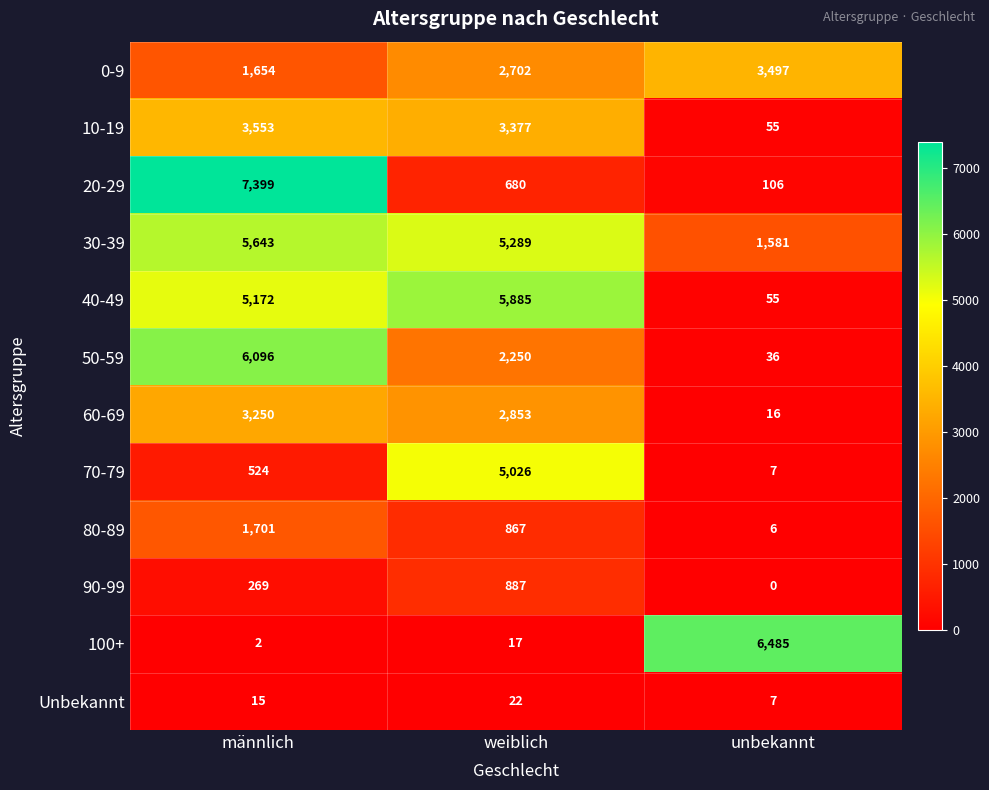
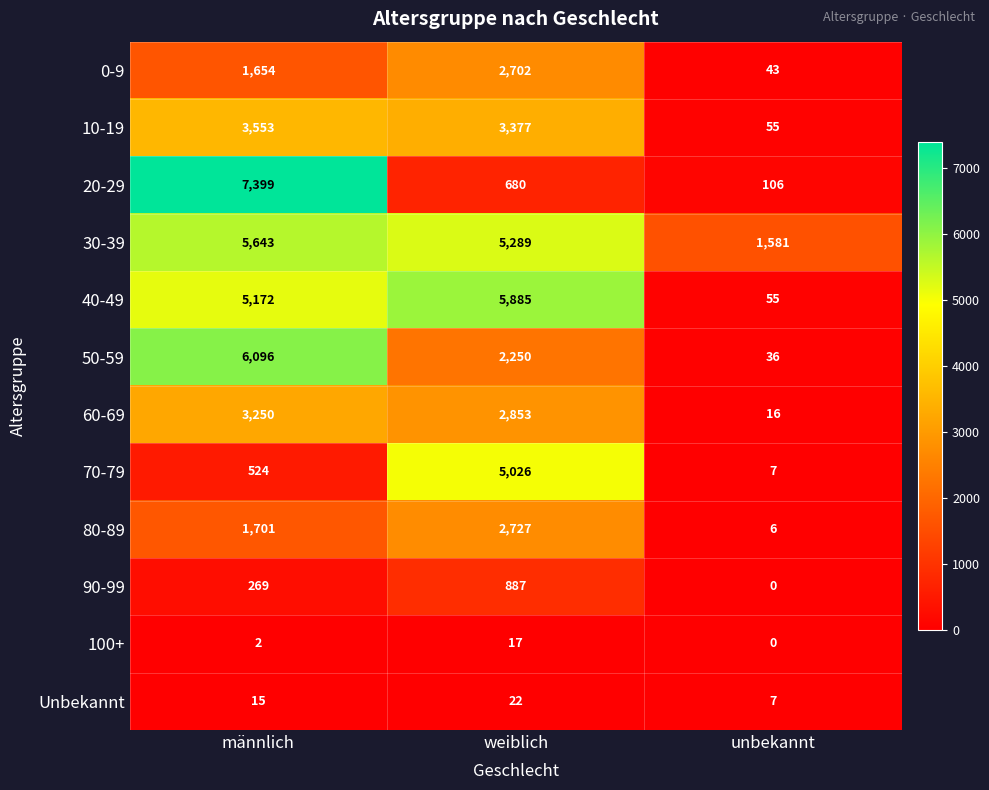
0-9, unbekannt: 3,497 -> 43
80-89, weiblich: 867 -> 2,727
100+, unbekannt: 6,485 -> 0
